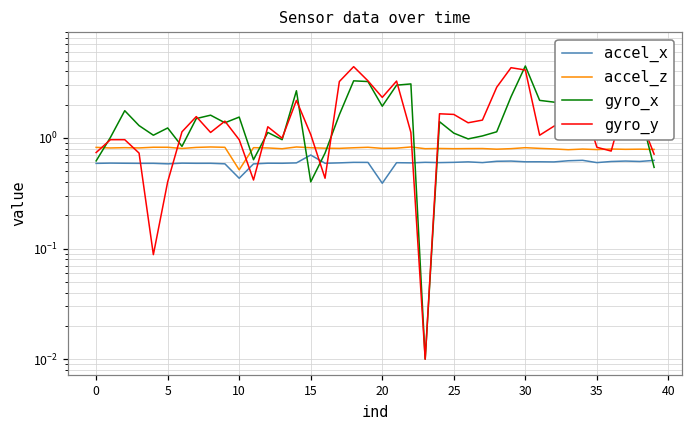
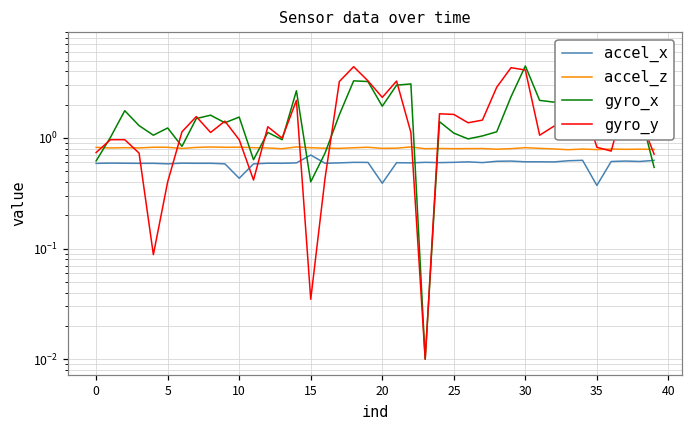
accel_z, 10: 0.5 -> 0.8
gyro_y, 15: 1.1 -> 0.035
accel_x, 35: 0.6 -> 0.37
